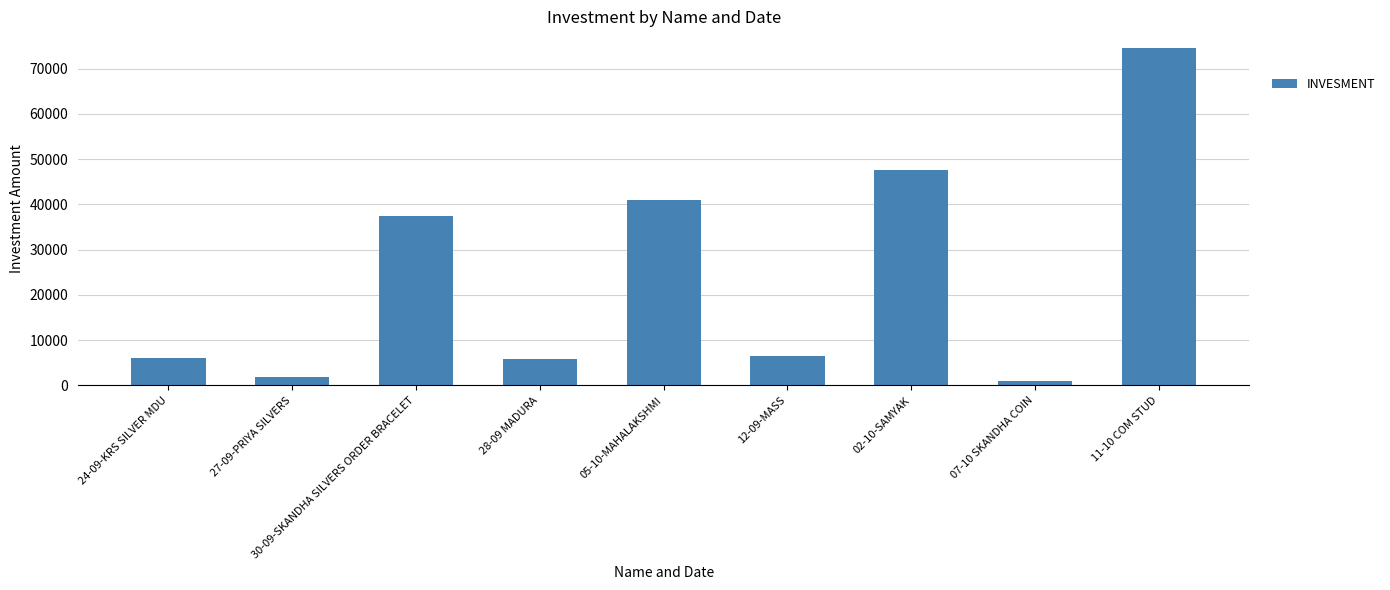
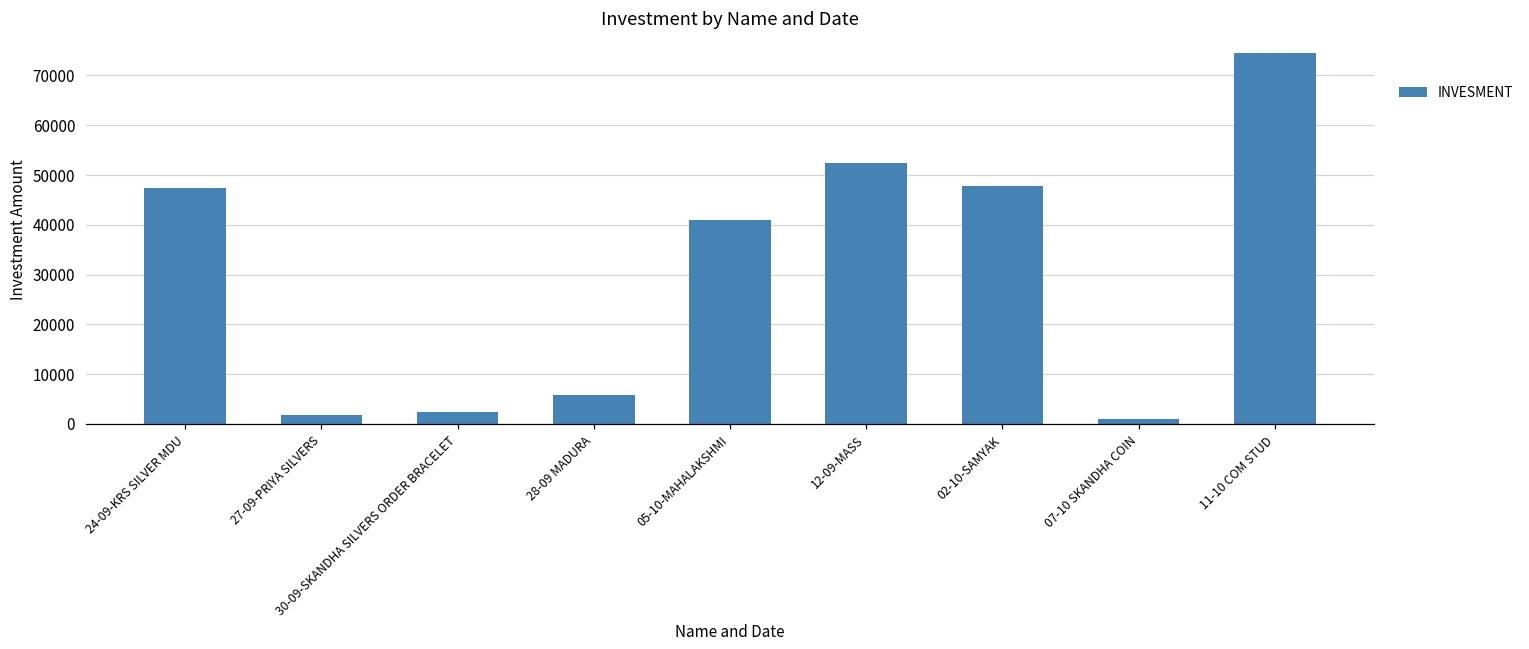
24-09-KRS SILVER MDU: 6000 -> 47000
30-09-SKANDHA SILVERS ORDER BRACELET: 37000 -> 2000
12-09-MASS: 7000 -> 52000
